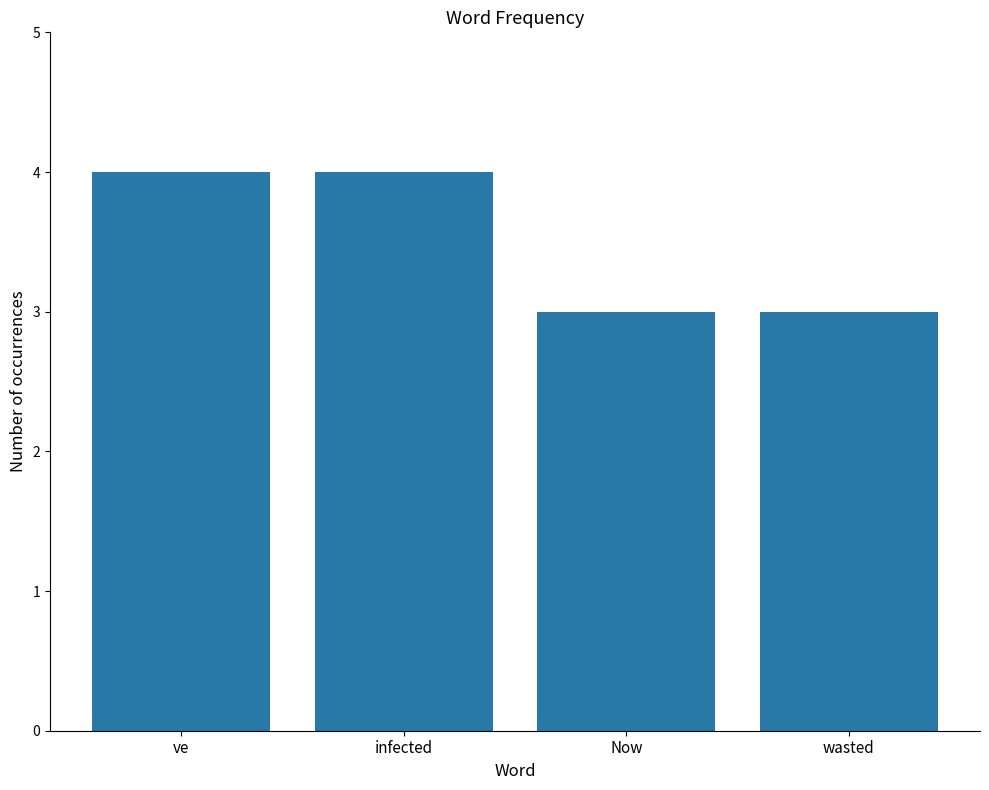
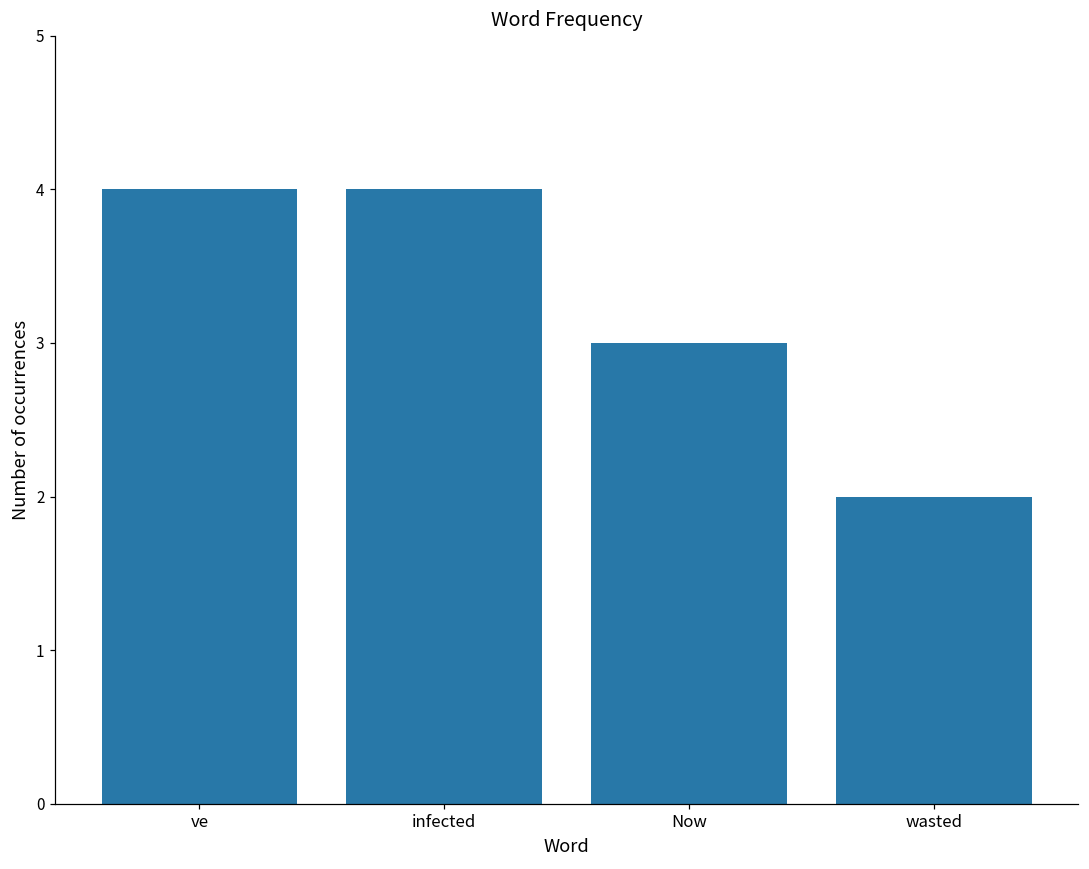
wasted: 3 -> 2
